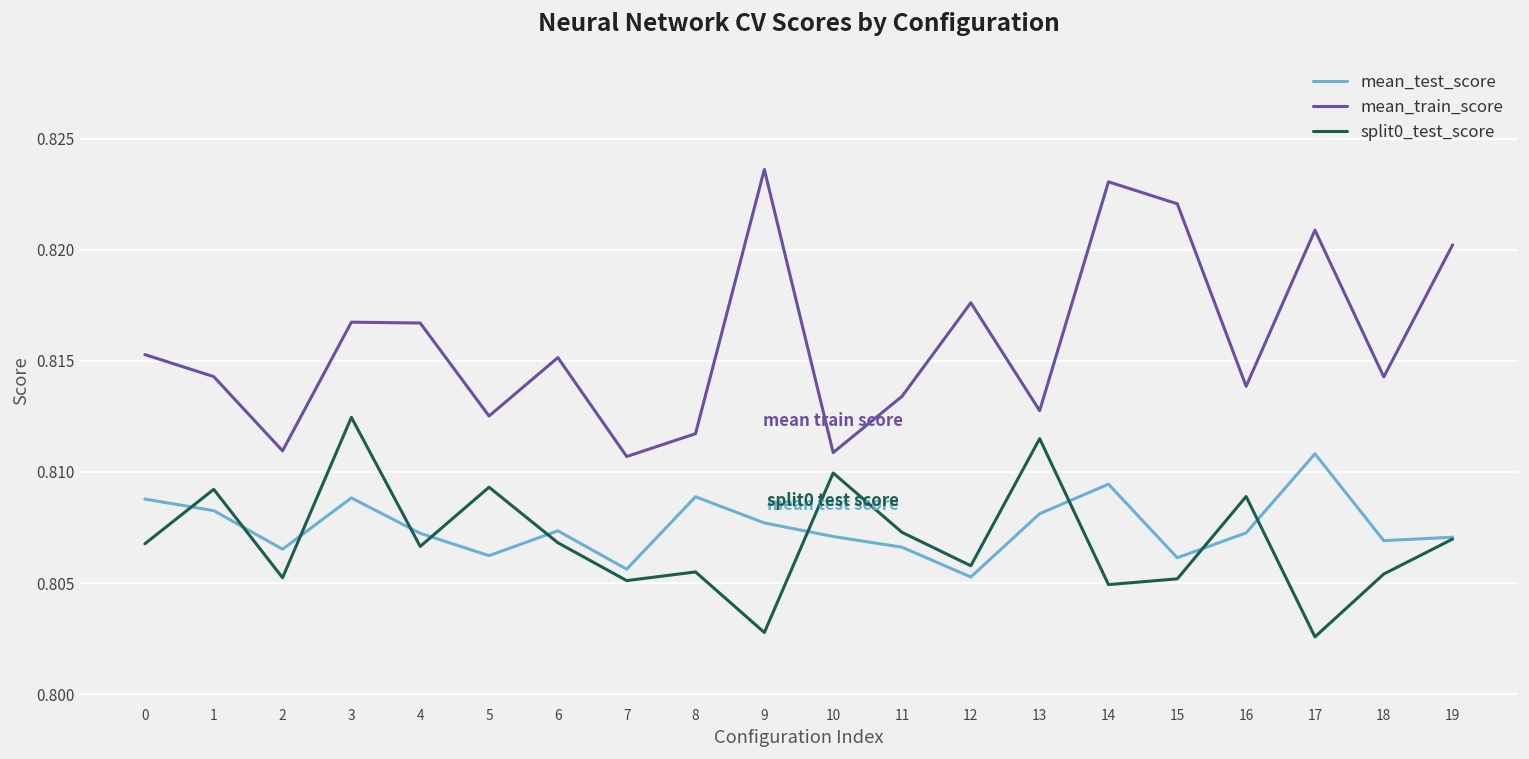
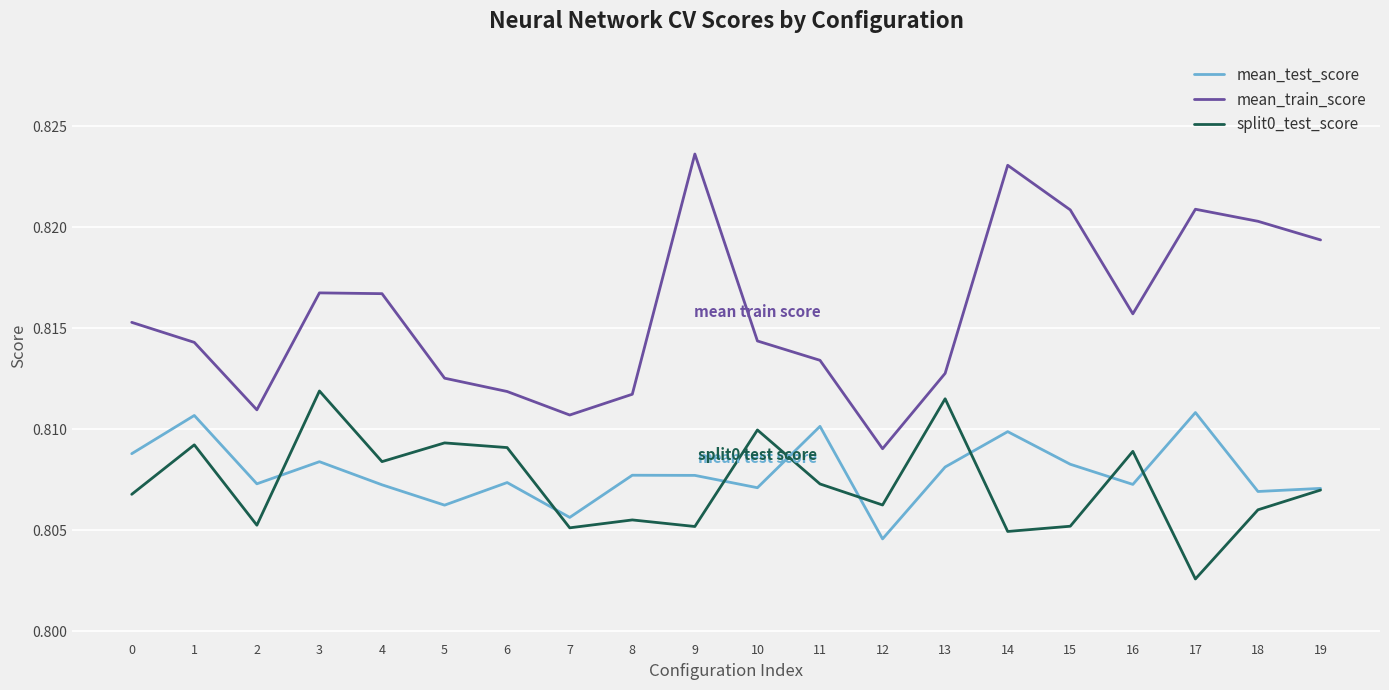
mean_test_score, 1: 0.8083 -> 0.8107
mean_test_score, 2: 0.8065 -> 0.8073
mean_test_score, 3: 0.8088 -> 0.8084
split0_test_score, 3: 0.8125 -> 0.8119
split0_test_score, 4: 0.8067 -> 0.8084
mean_train_score, 6: 0.8151 -> 0.8119
split0_test_score, 6: 0.8068 -> 0.8091
mean_test_score, 8: 0.8089 -> 0.8077
split0_test_score, 9: 0.8028 -> 0.8052
mean_train_score, 10: 0.8109 -> 0.8144
mean_test_score, 11: 0.8066 -> 0.8101
mean_test_score, 12: 0.8053 -> 0.8046
mean_train_score, 12: 0.8176 -> 0.8090
split0_test_score, 12: 0.8058 -> 0.8062
mean_test_score, 14: 0.8095 -> 0.8099
mean_test_score, 15: 0.8061 -> 0.8083
mean_train_score, 15: 0.8221 -> 0.8208
mean_train_score, 16: 0.8139 -> 0.8157
mean_train_score, 18: 0.8143 -> 0.8203
split0_test_score, 18: 0.8054 -> 0.8060
mean_train_score, 19: 0.8202 -> 0.8194
